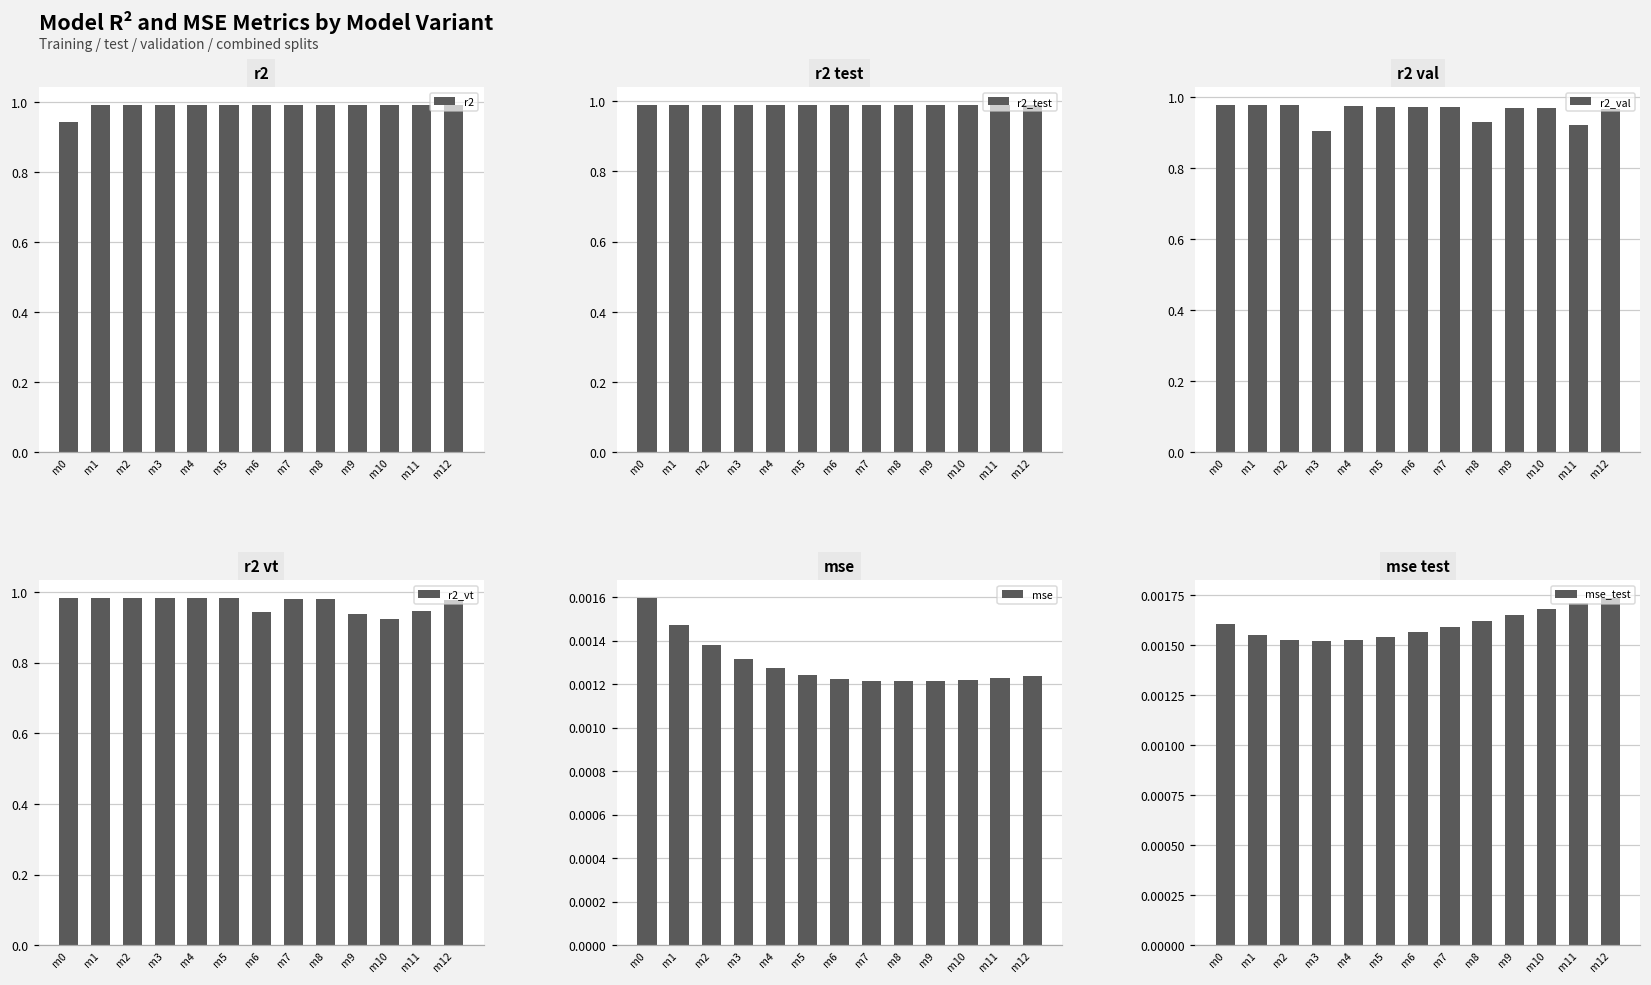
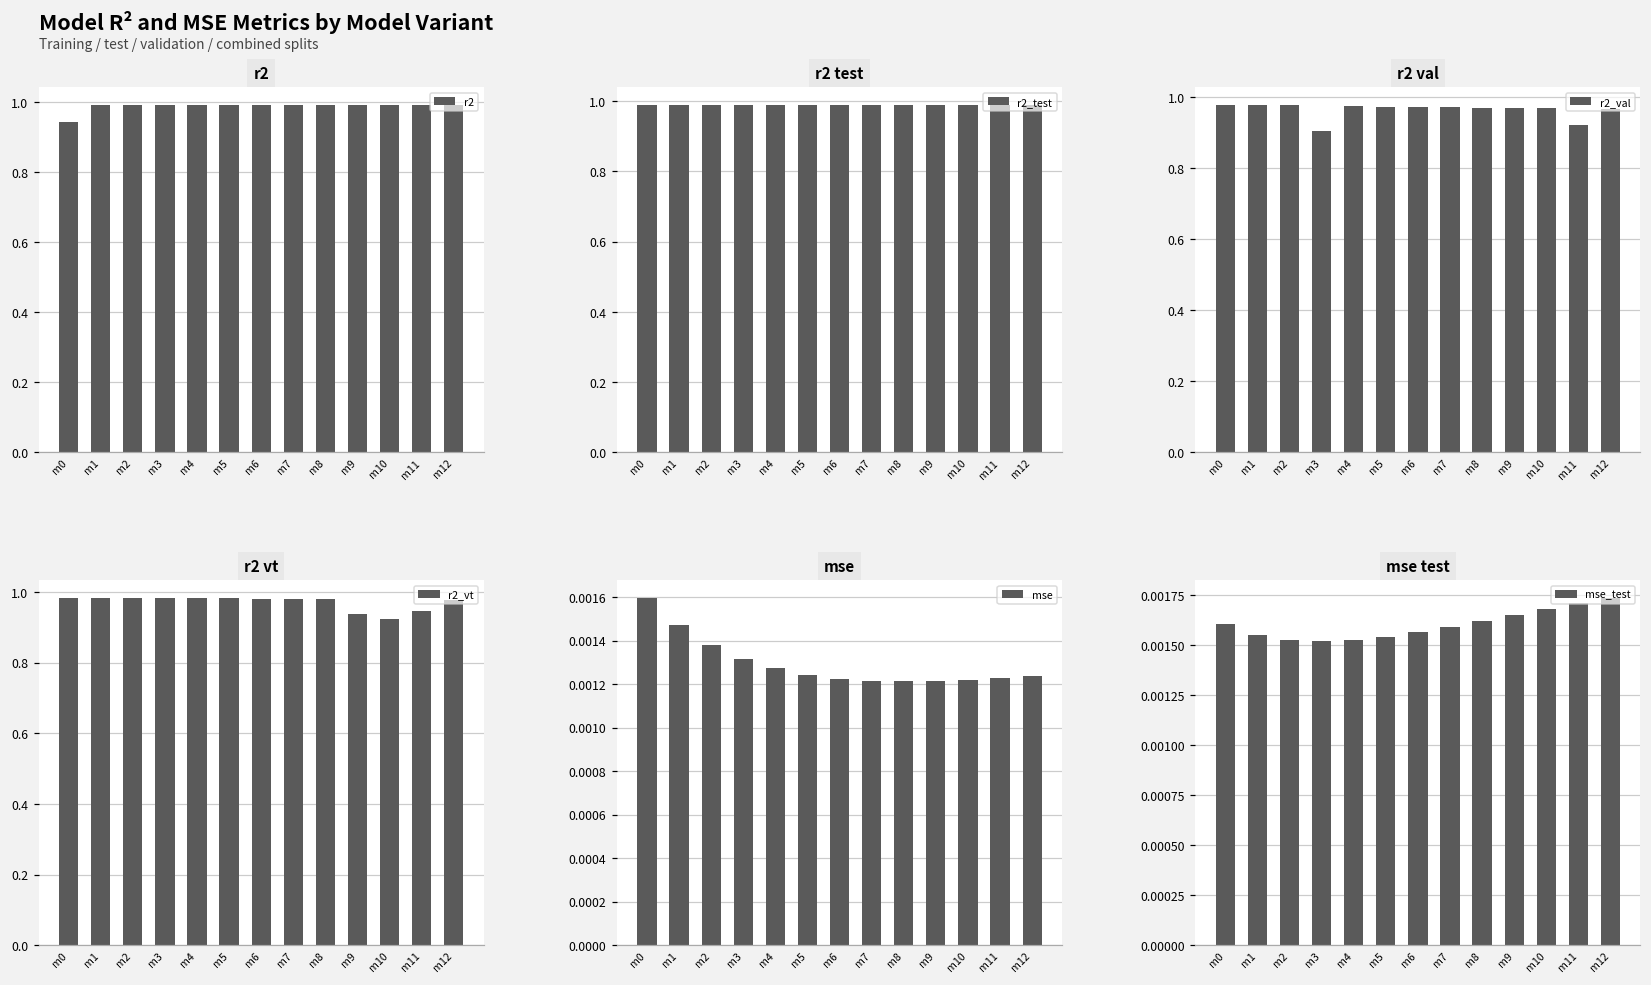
r2 val, m8: 0.93 -> 0.97
r2 vt, m6: 0.94 -> 0.98
